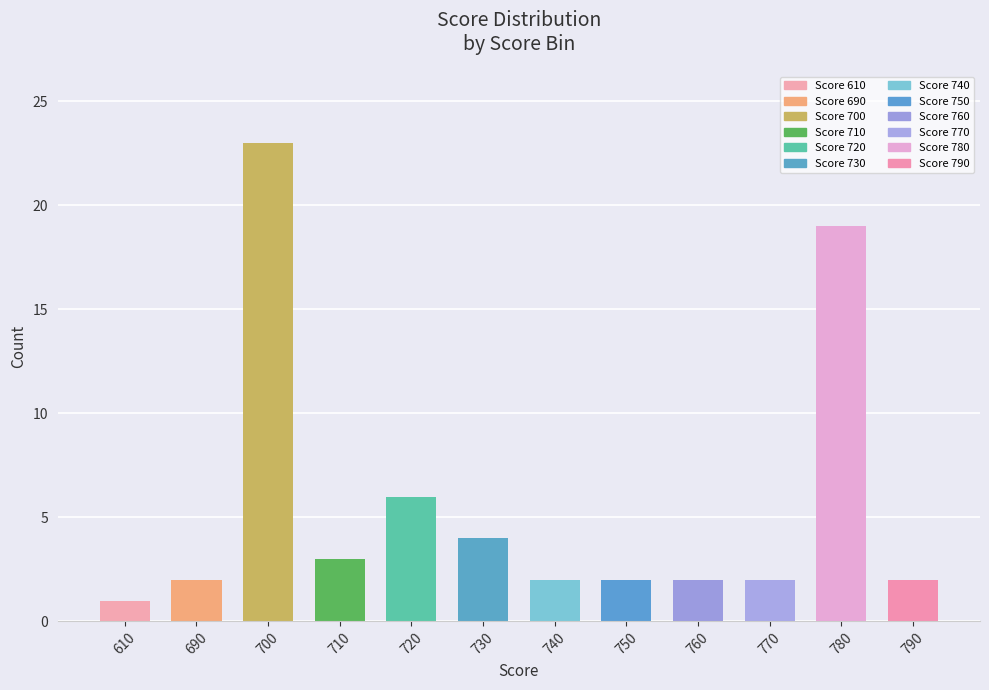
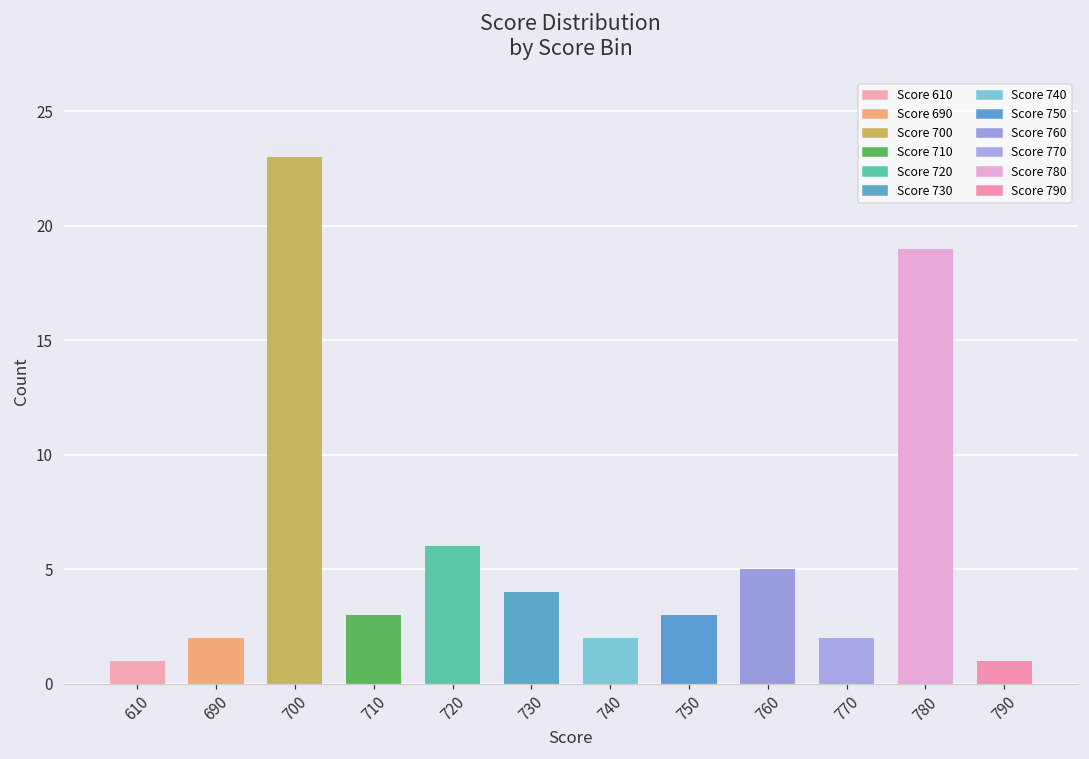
750: 2 -> 3
760: 2 -> 5
790: 2 -> 1
